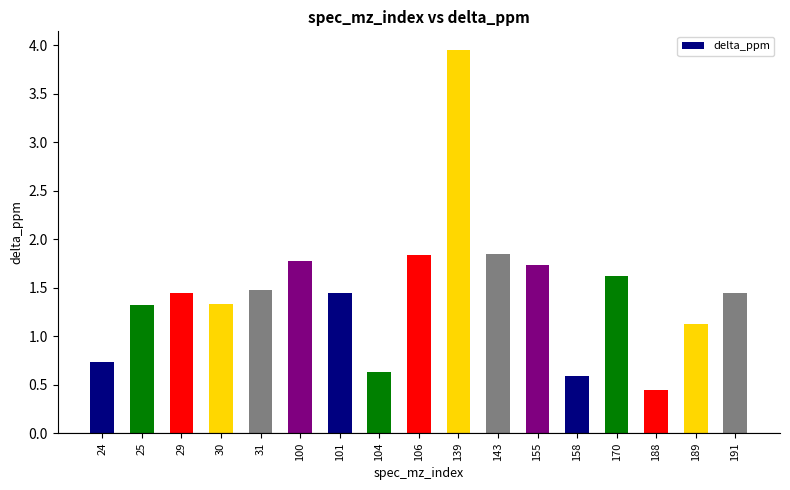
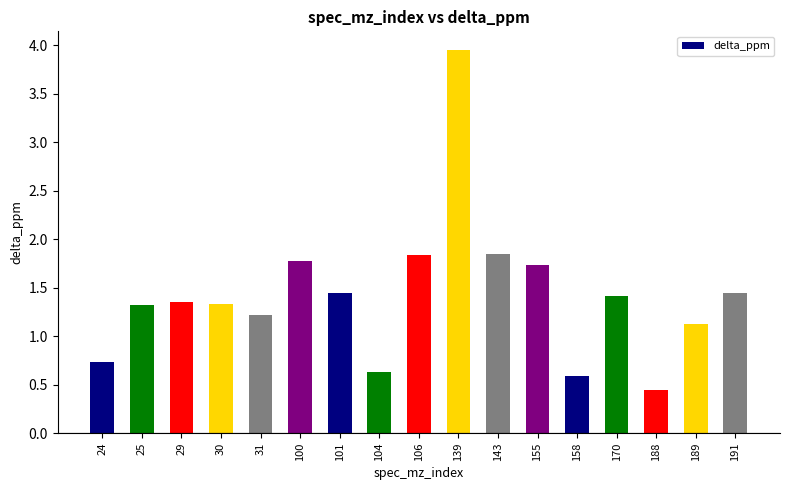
29: 1.45 -> 1.35
31: 1.5 -> 1.2
170: 1.6 -> 1.4
